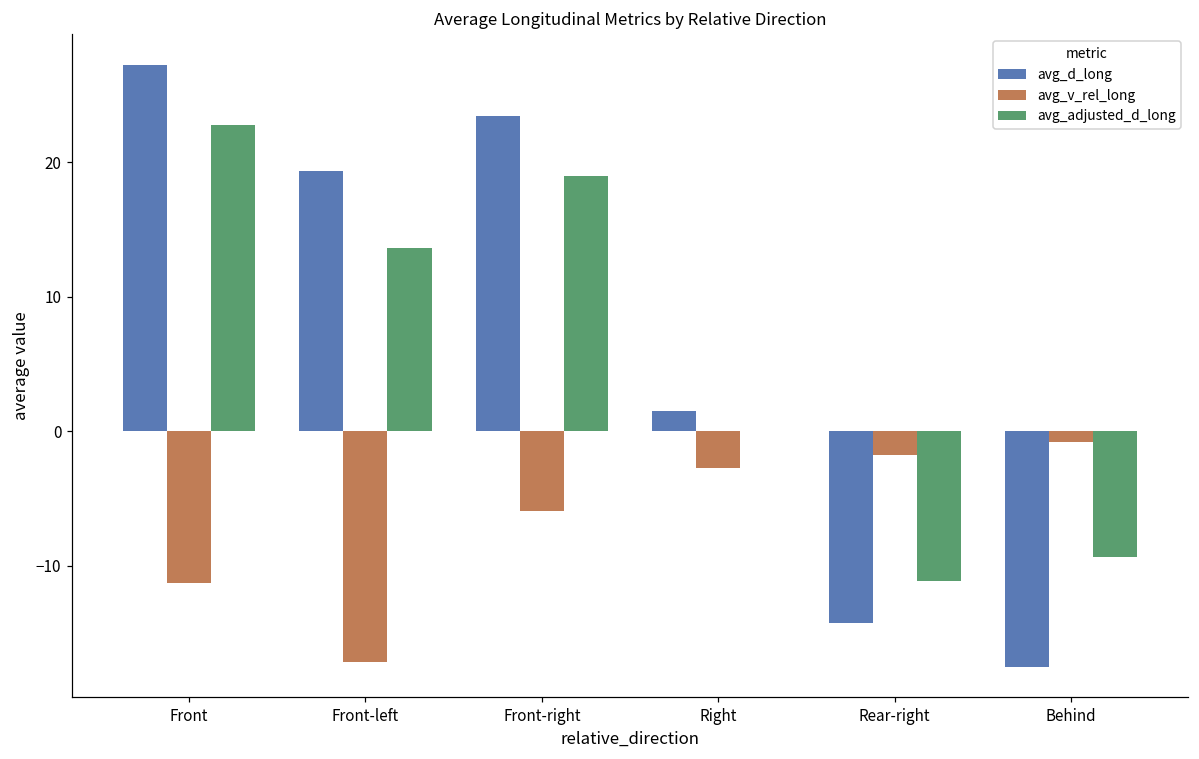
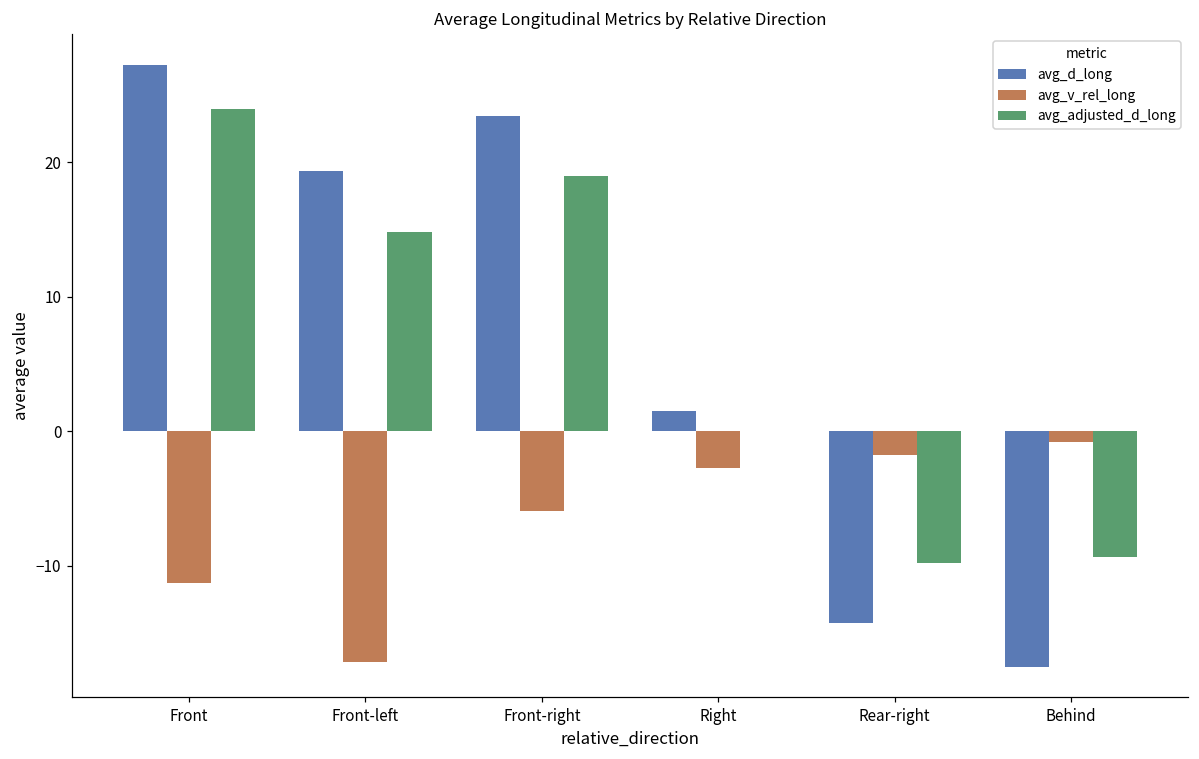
avg_adjusted_d_long, Front: 22.8 -> 24.0
avg_adjusted_d_long, Front-left: 13.6 -> 14.9
avg_adjusted_d_long, Rear-right: -11.1 -> -9.8
